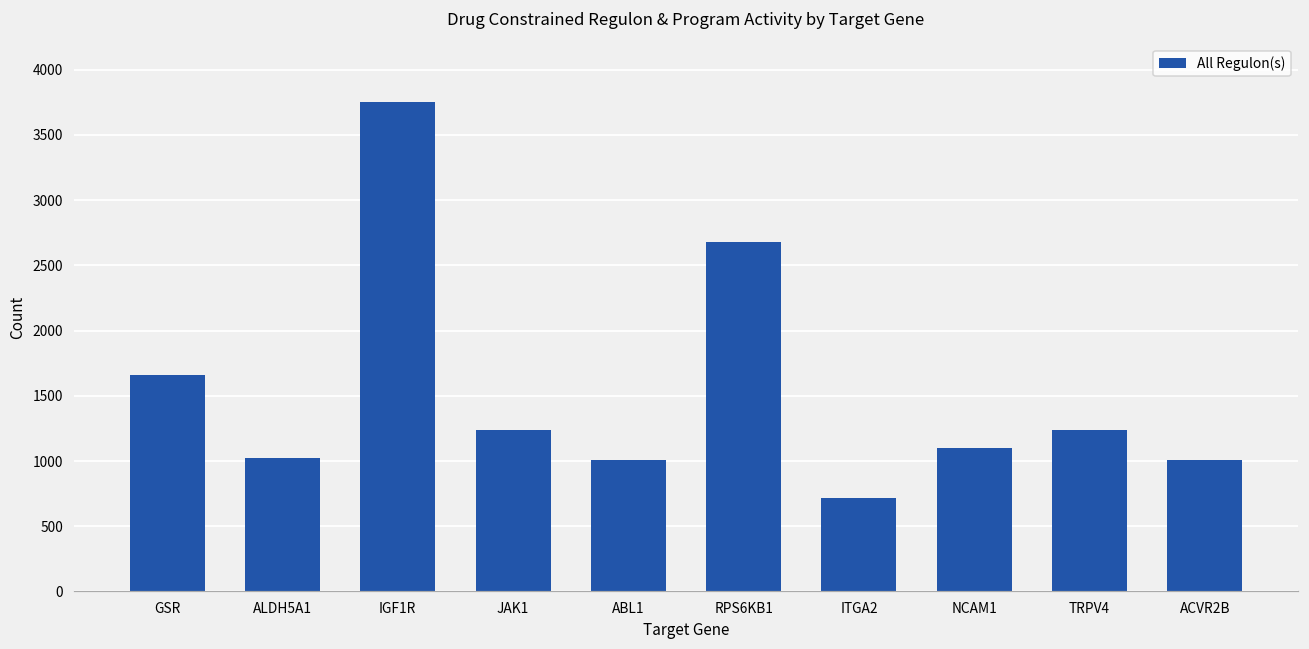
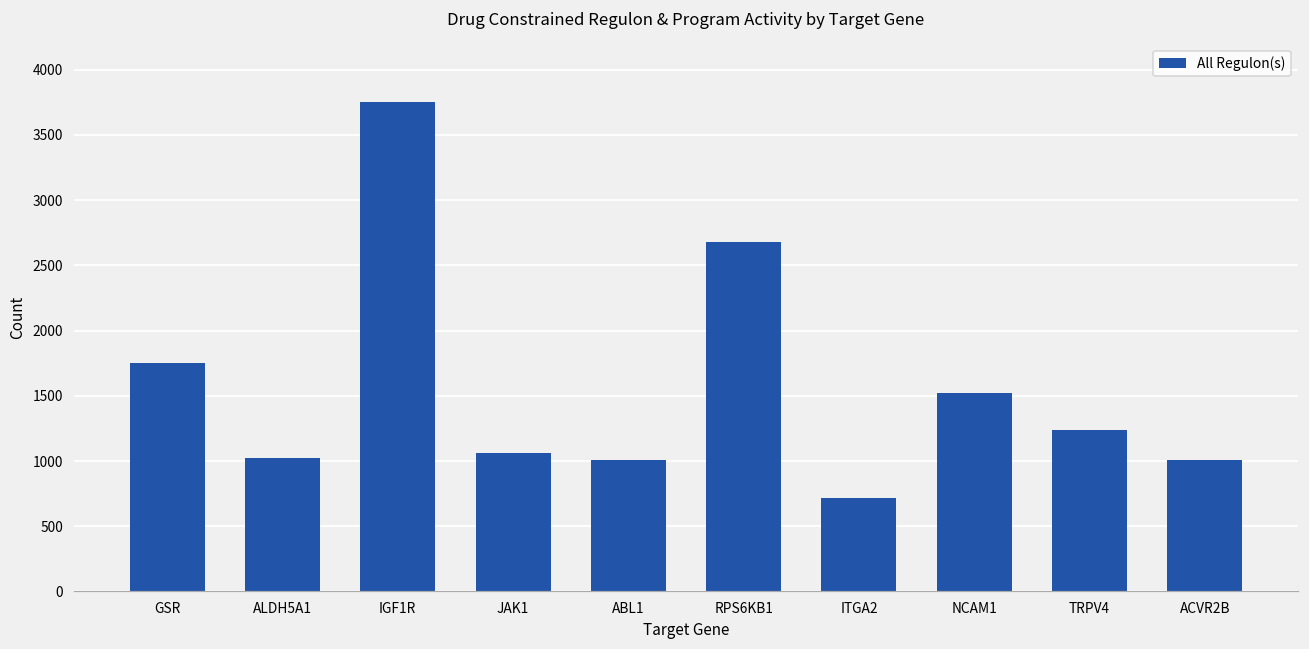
GSR: 1660 -> 1760
JAK1: 1240 -> 1060
NCAM1: 1100 -> 1520
